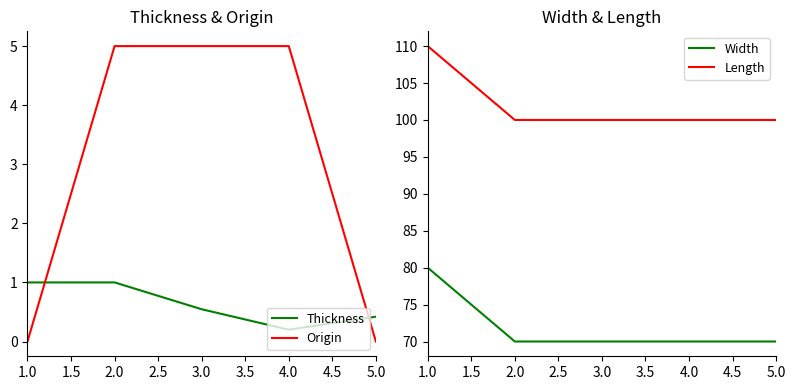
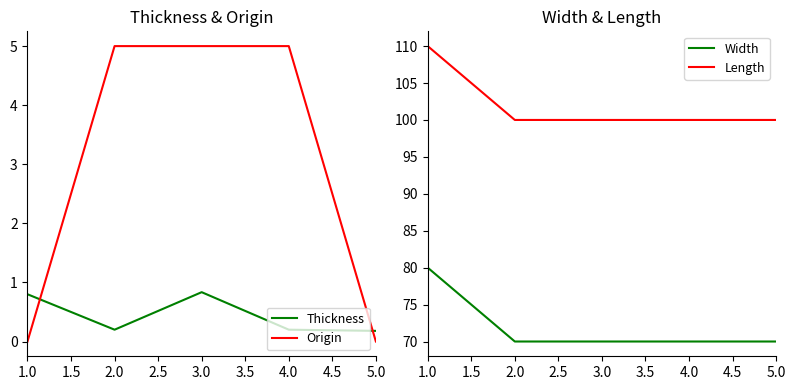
Thickness & Origin, Thickness, 1.0: 1.0 -> 0.8
Thickness & Origin, Thickness, 2.0: 1.0 -> 0.2
Thickness & Origin, Thickness, 3.0: 0.5 -> 0.8
Thickness & Origin, Thickness, 5.0: 0.4 -> 0.2
